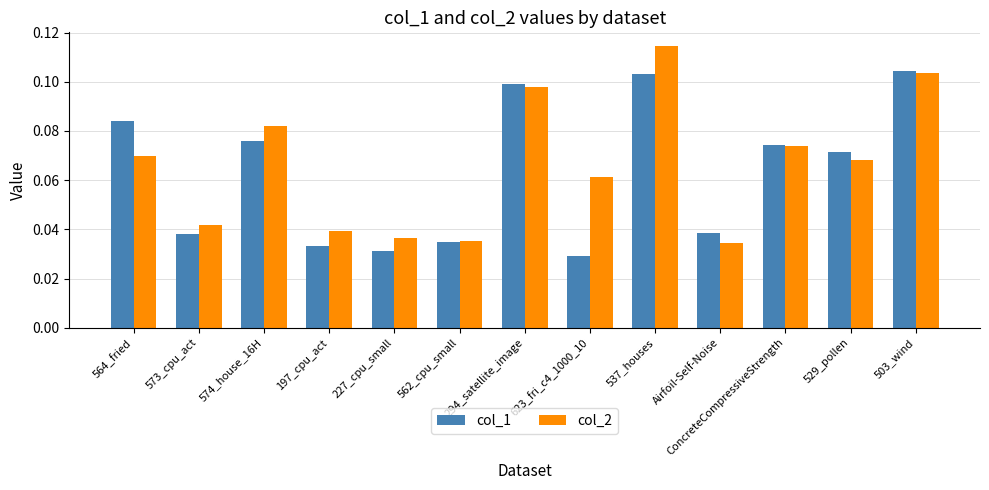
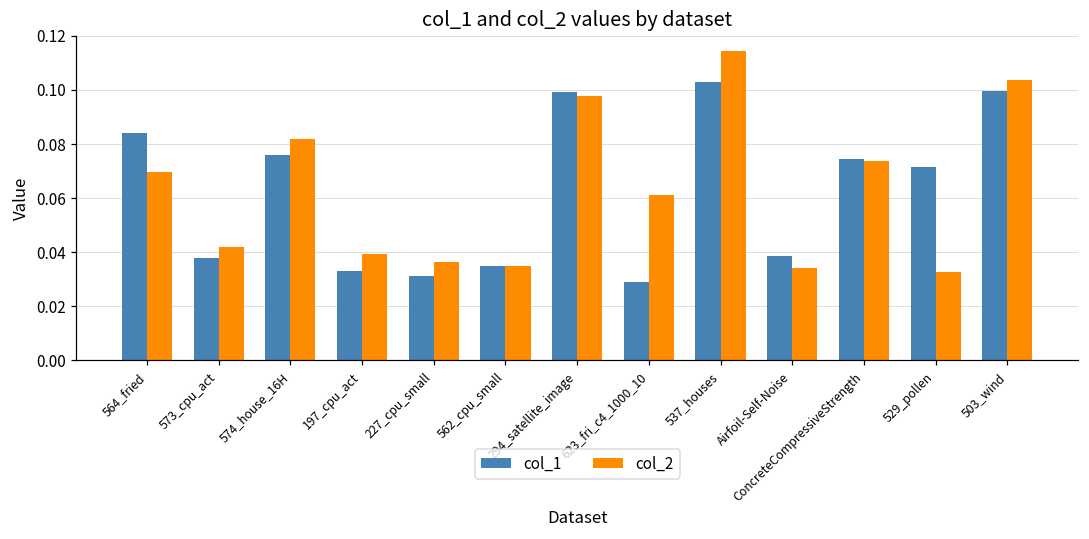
col_2, 529_pollen: 0.068 -> 0.033
col_1, 503_wind: 0.104 -> 0.100
